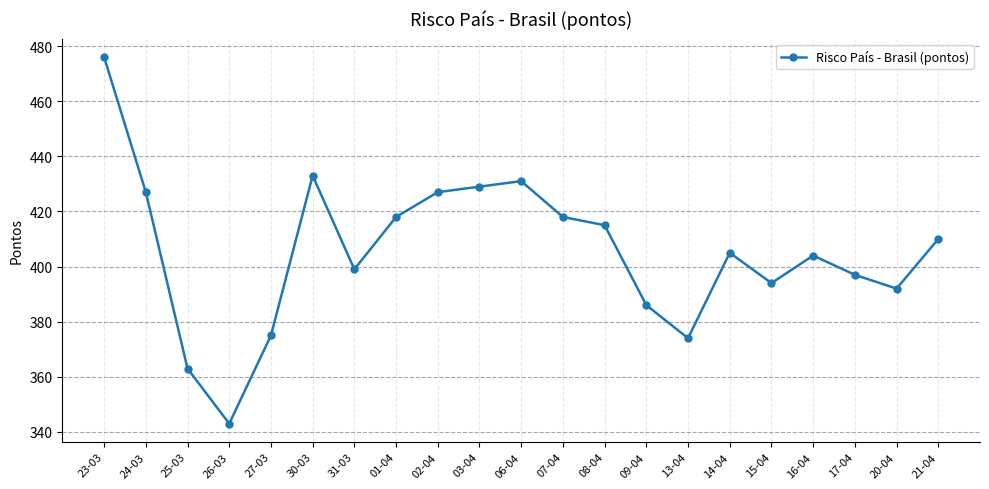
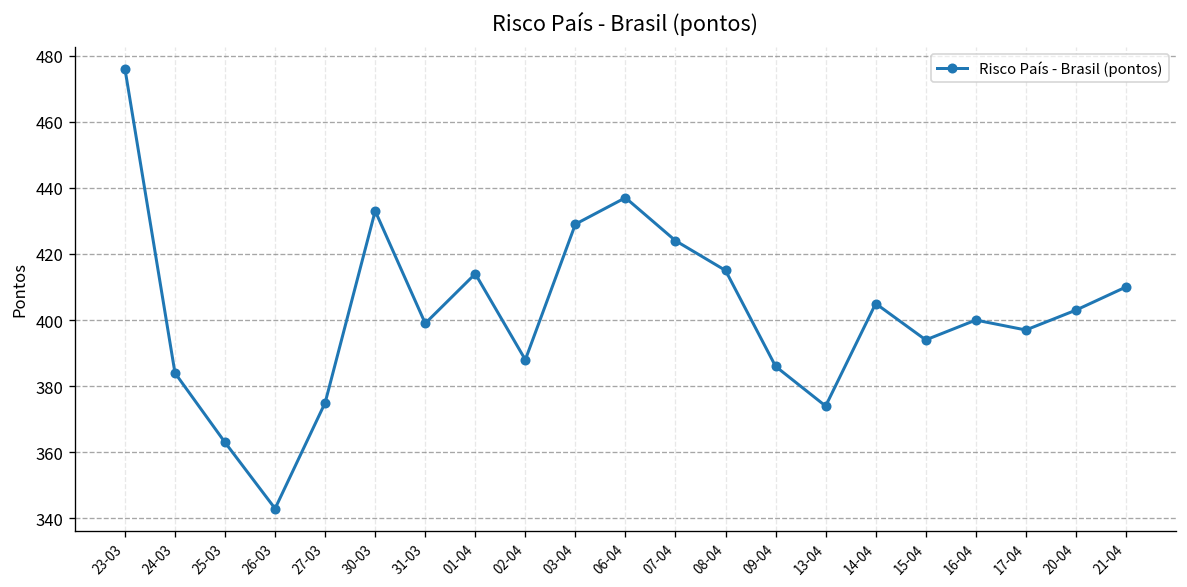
24-03: 427 -> 384
01-04: 418 -> 414
02-04: 427 -> 388
06-04: 431 -> 437
07-04: 418 -> 424
16-04: 404 -> 400
20-04: 392 -> 403
